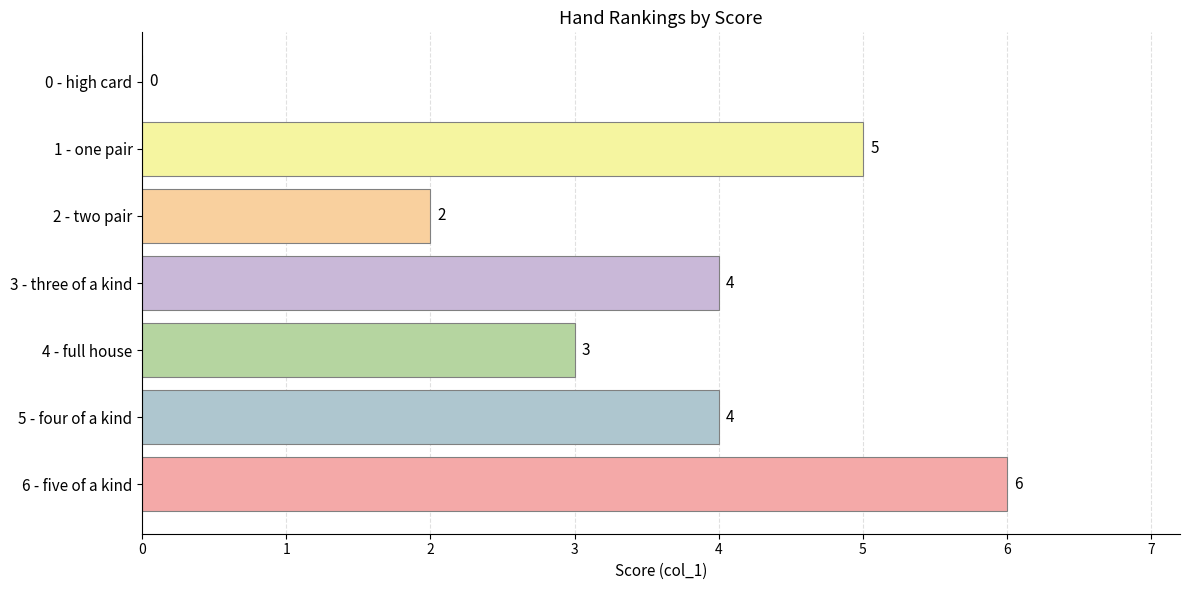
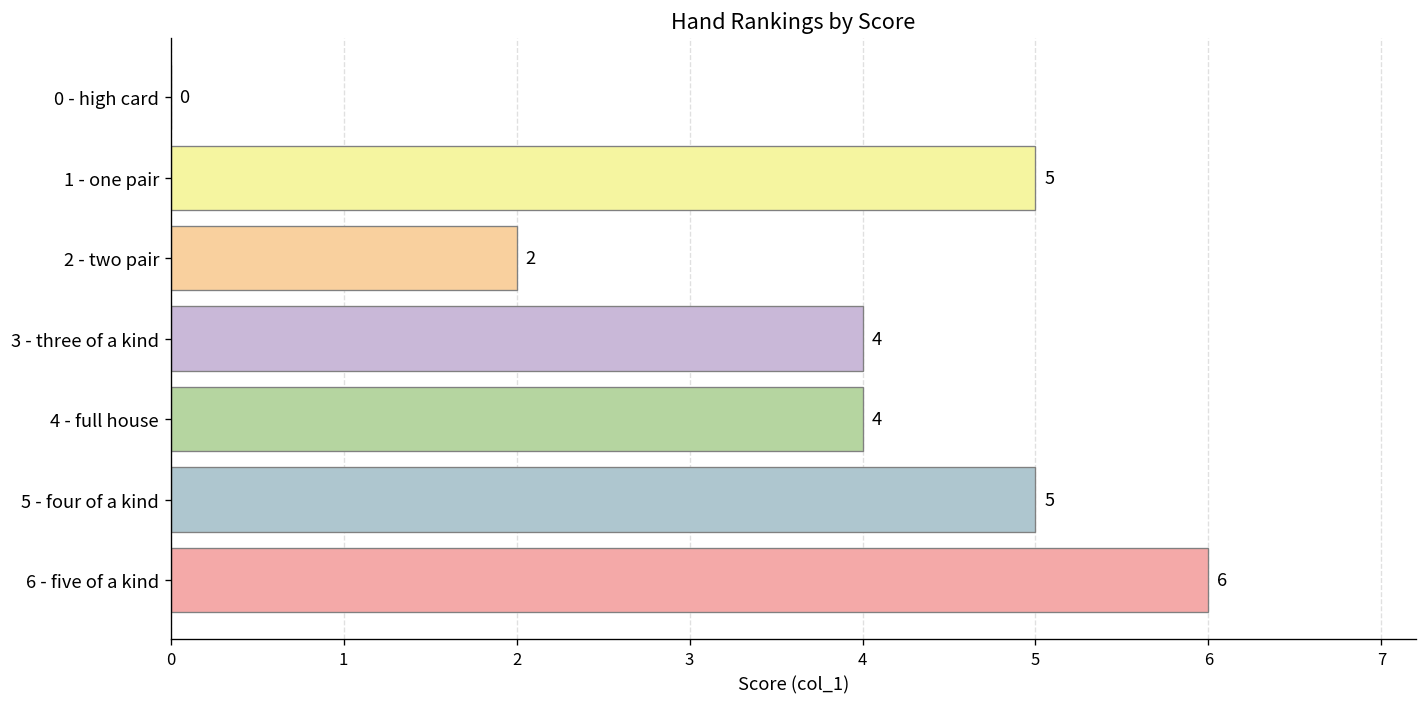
4 - full house: 3 -> 4
5 - four of a kind: 4 -> 5
